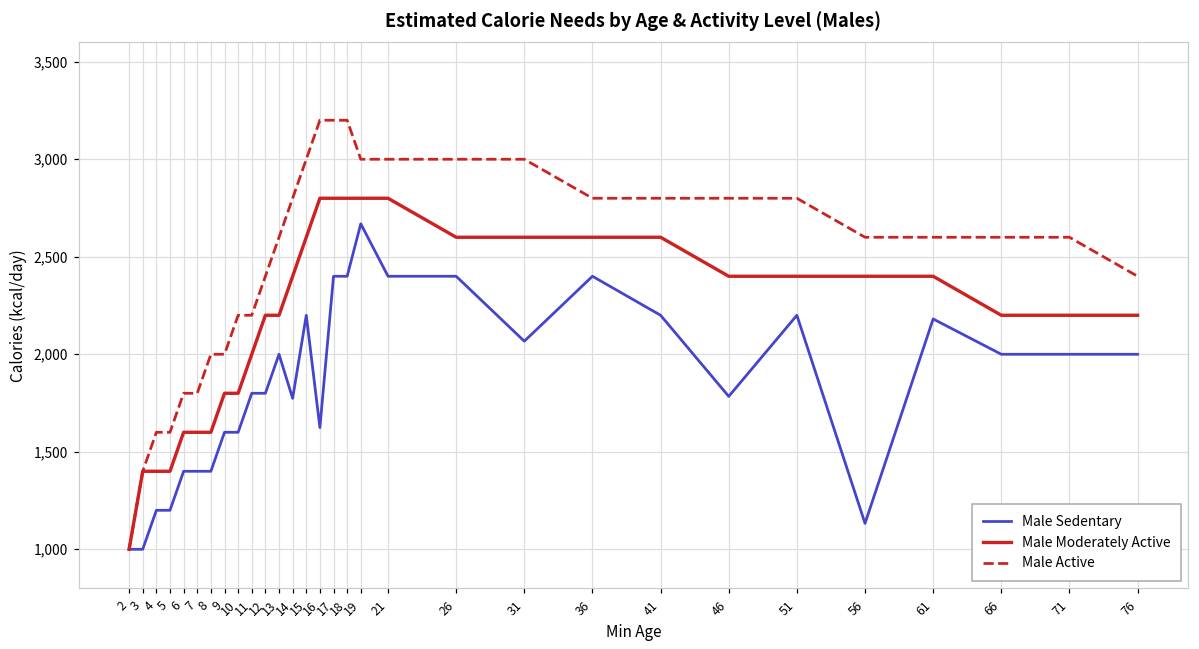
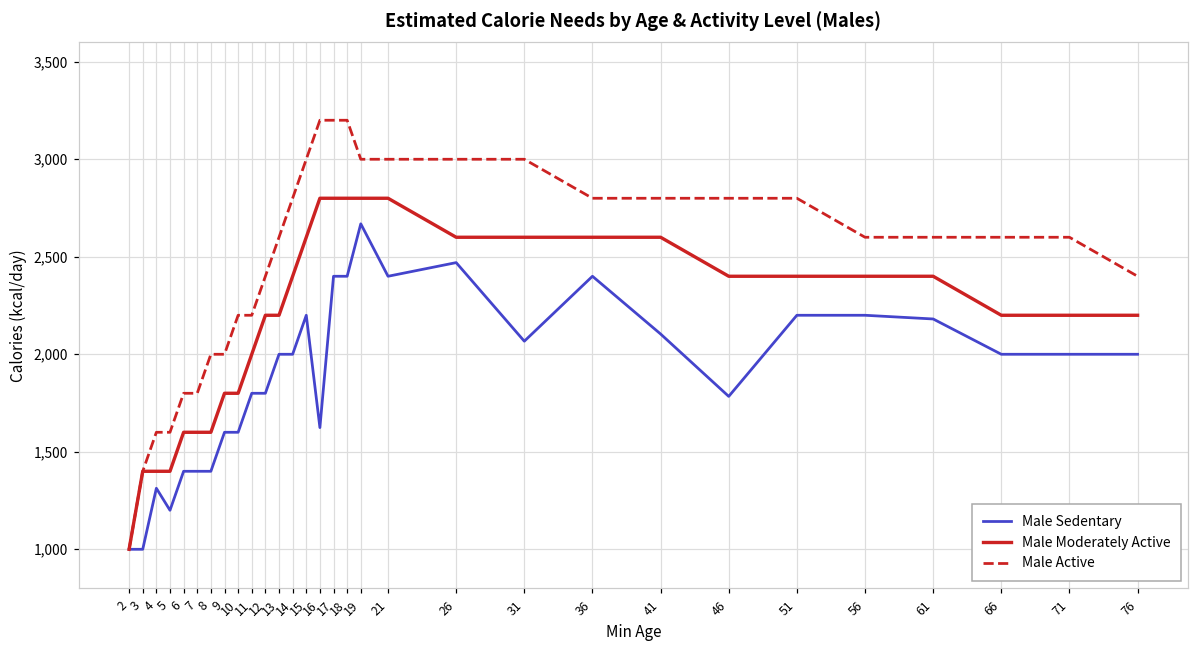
Male Sedentary, 4: 1,200 -> 1,310
Male Sedentary, 14: 1,770 -> 2,000
Male Sedentary, 26: 2,400 -> 2,470
Male Sedentary, 41: 2,200 -> 2,100
Male Sedentary, 56: 1,130 -> 2,200
